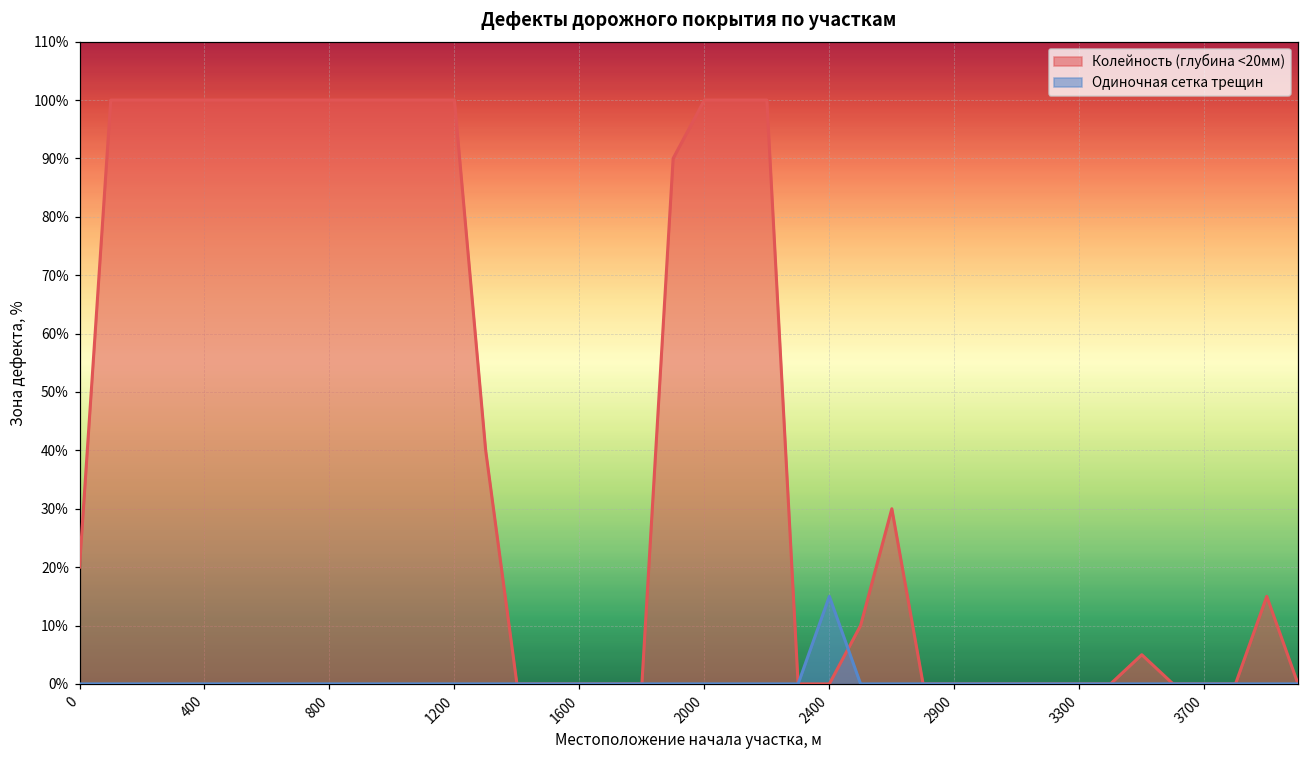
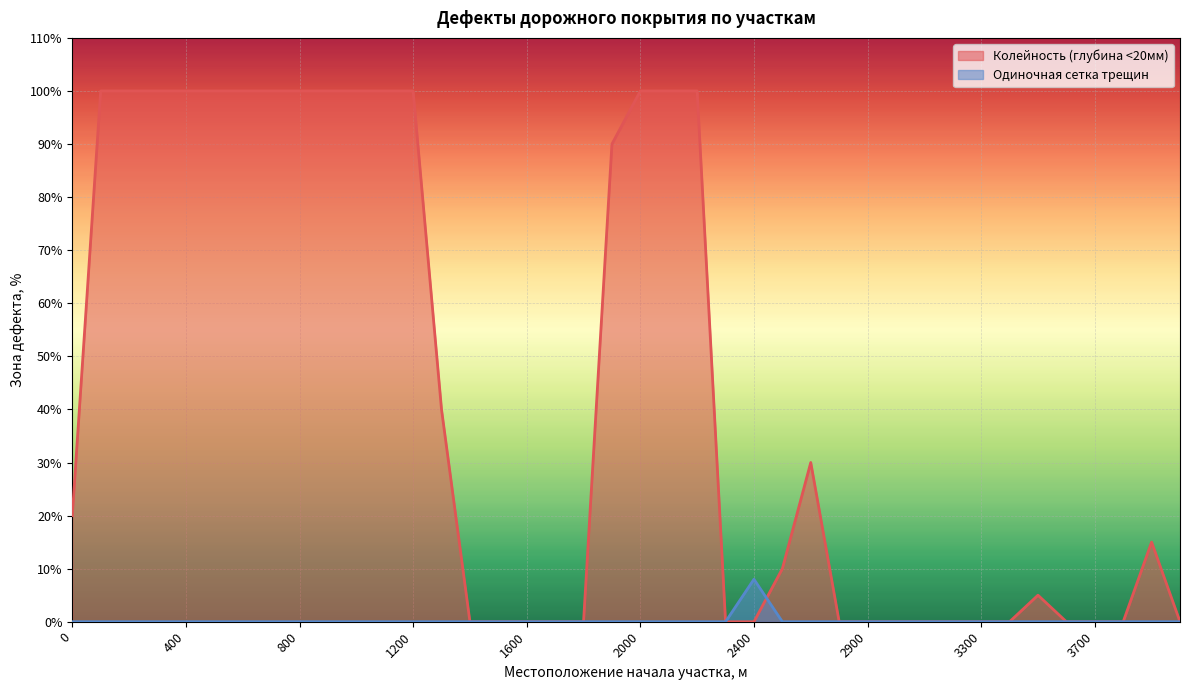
Одиночная сетка трещин, 2400: 15% -> 8%
